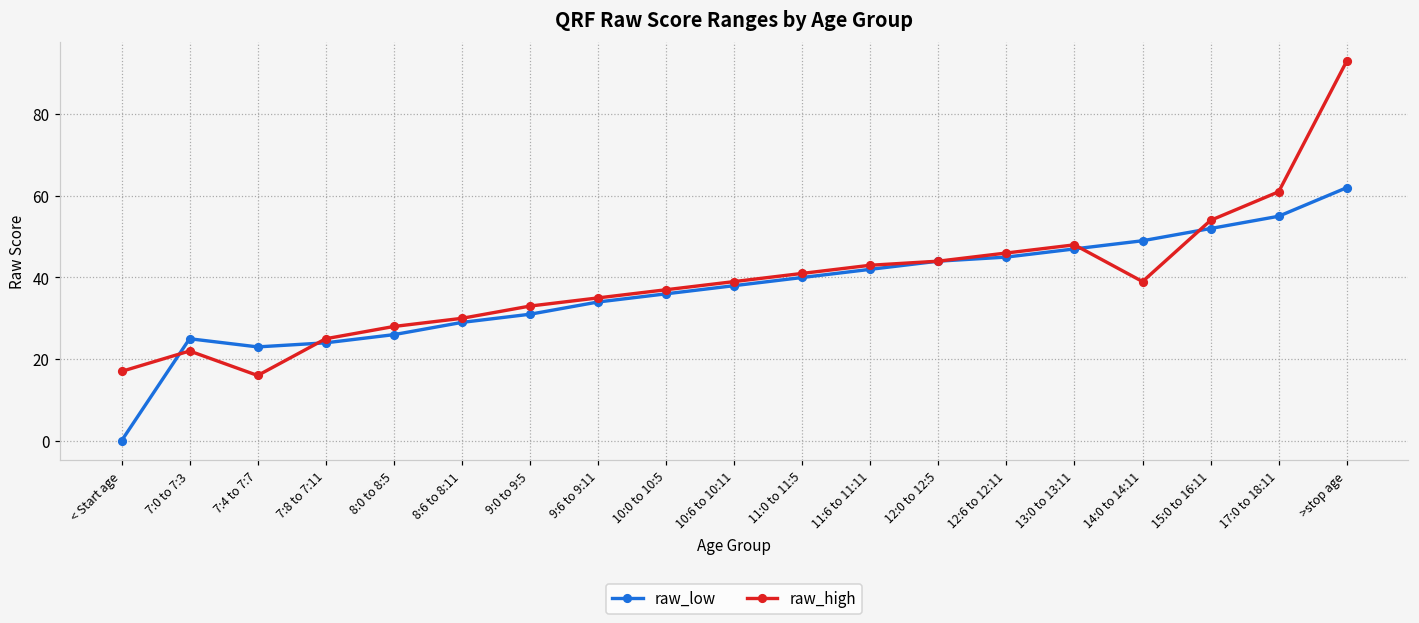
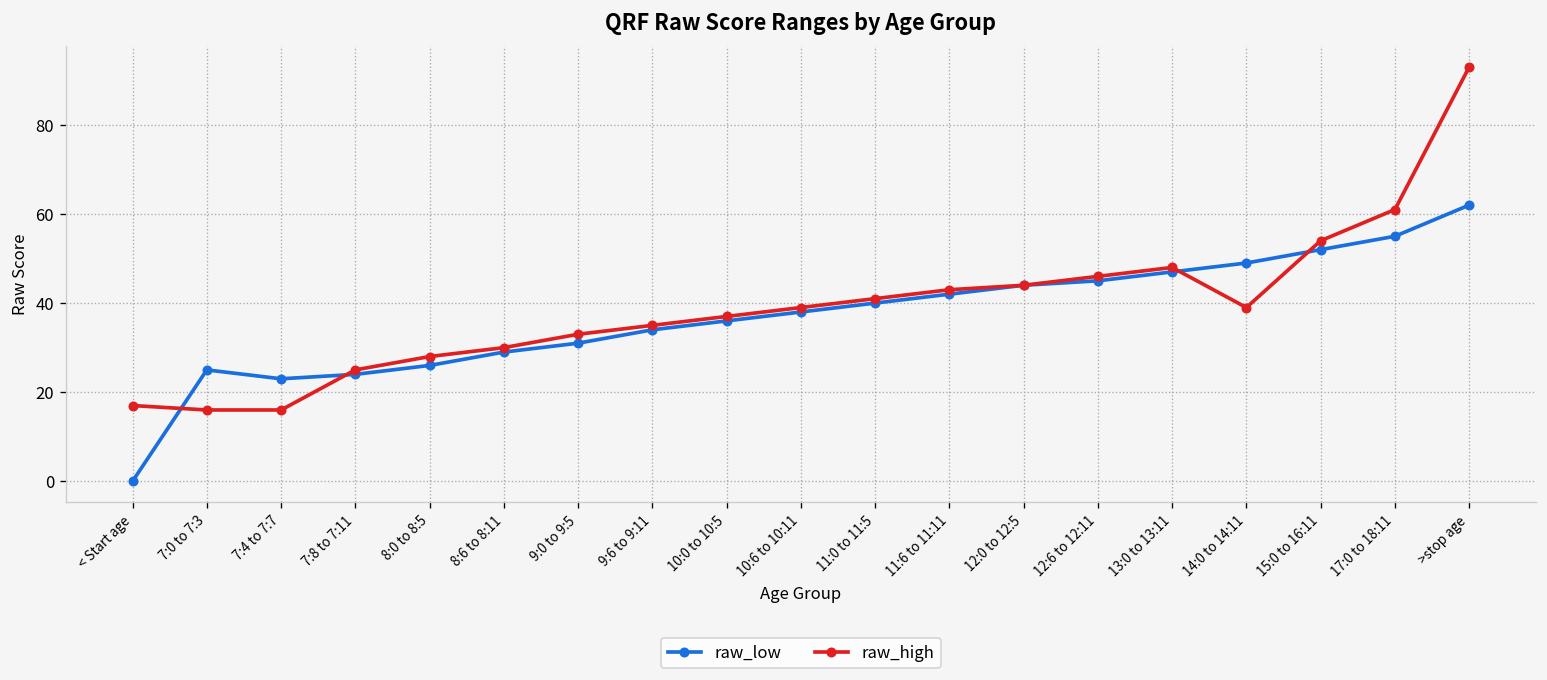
raw_high, 7:0 to 7:3: 22 -> 16
